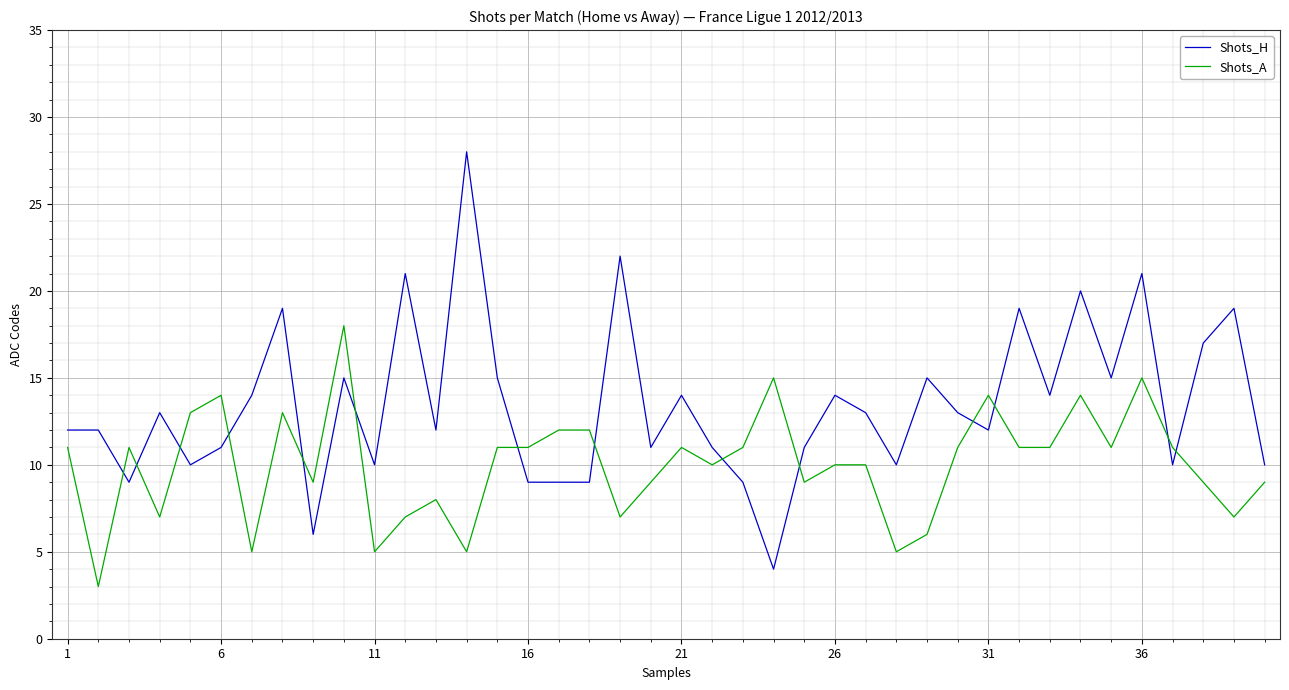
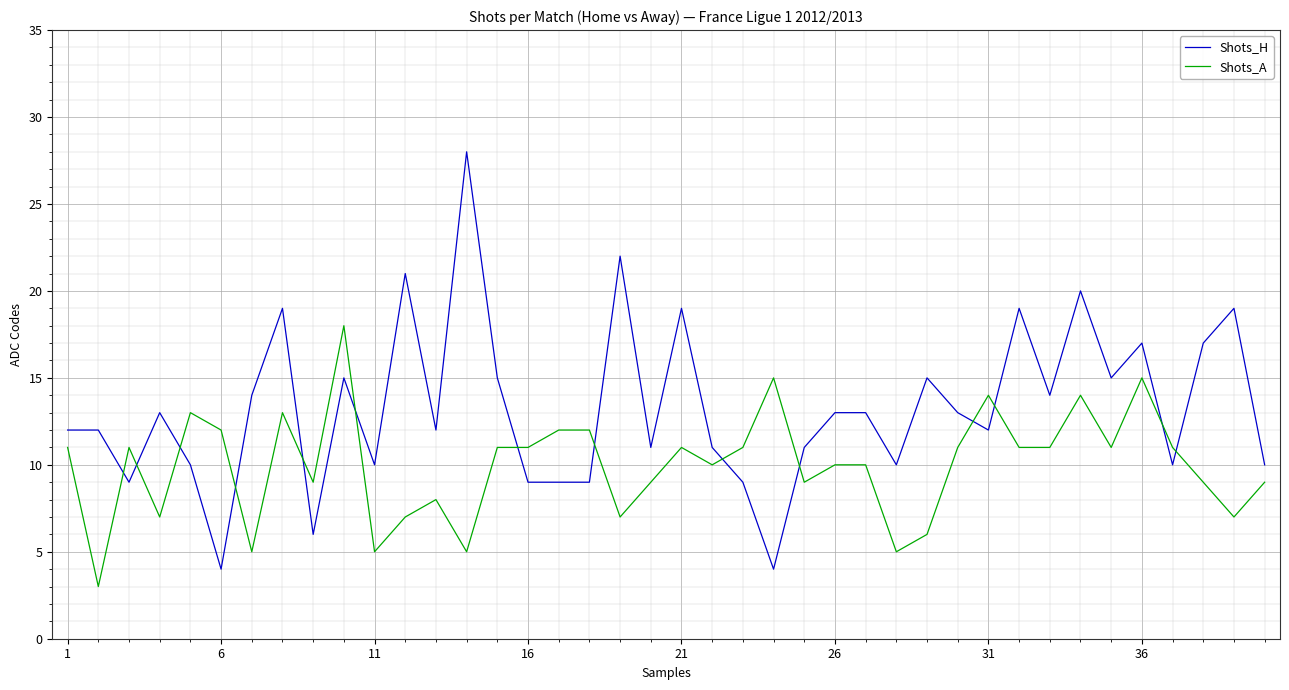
Shots_H, 6: 11 -> 4
Shots_A, 6: 14 -> 12
Shots_H, 21: 14 -> 19
Shots_H, 26: 14 -> 13
Shots_H, 36: 21 -> 17
